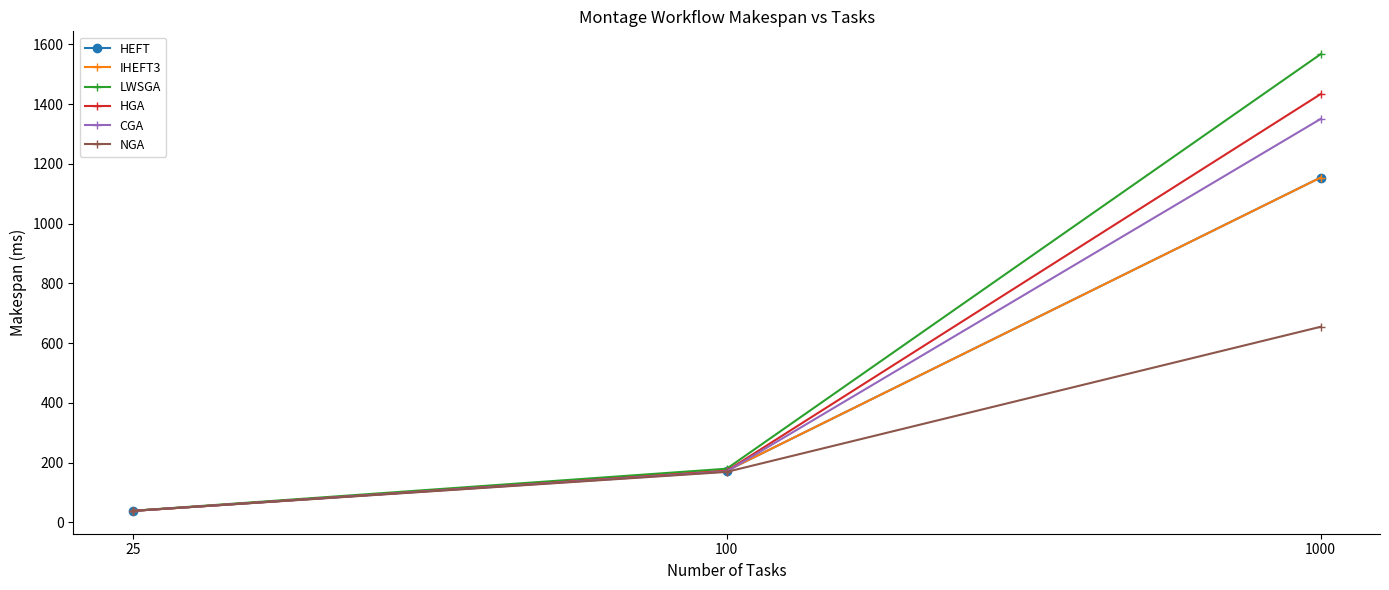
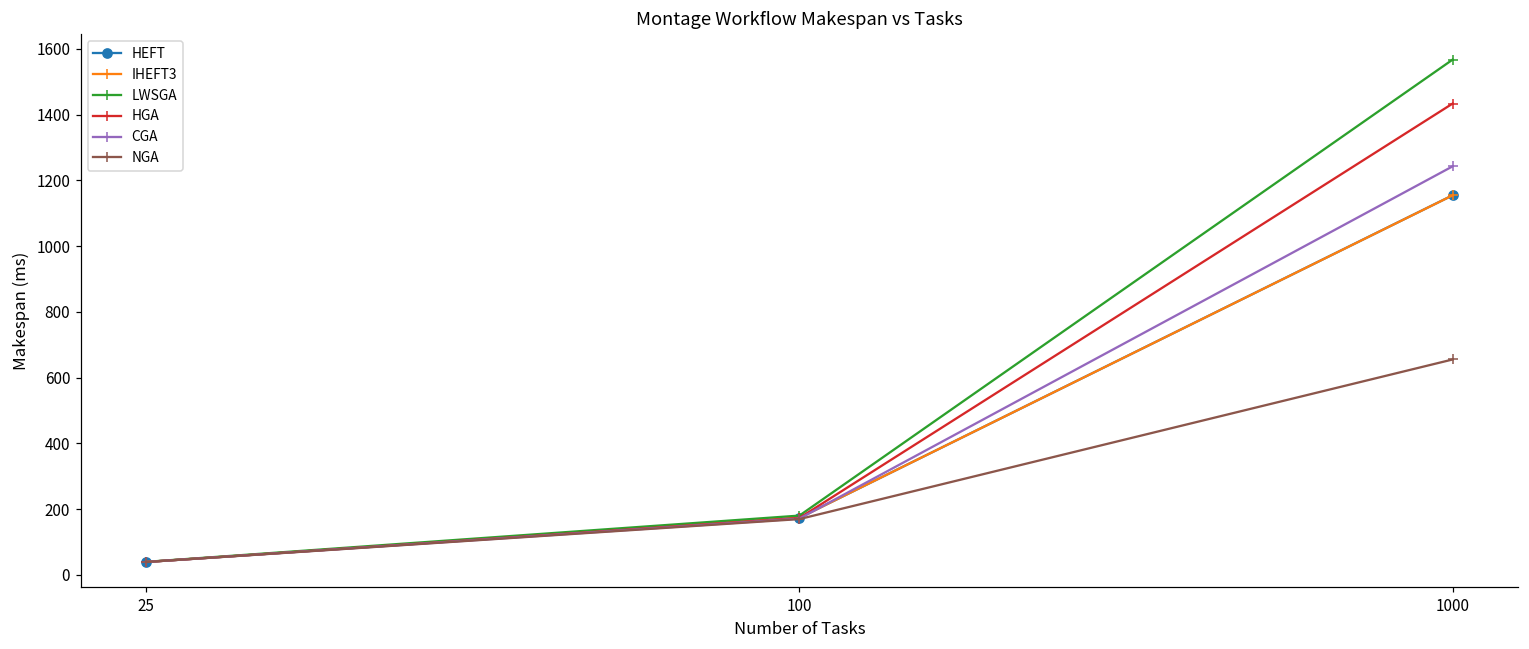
CGA, 1000: 1350 -> 1240
